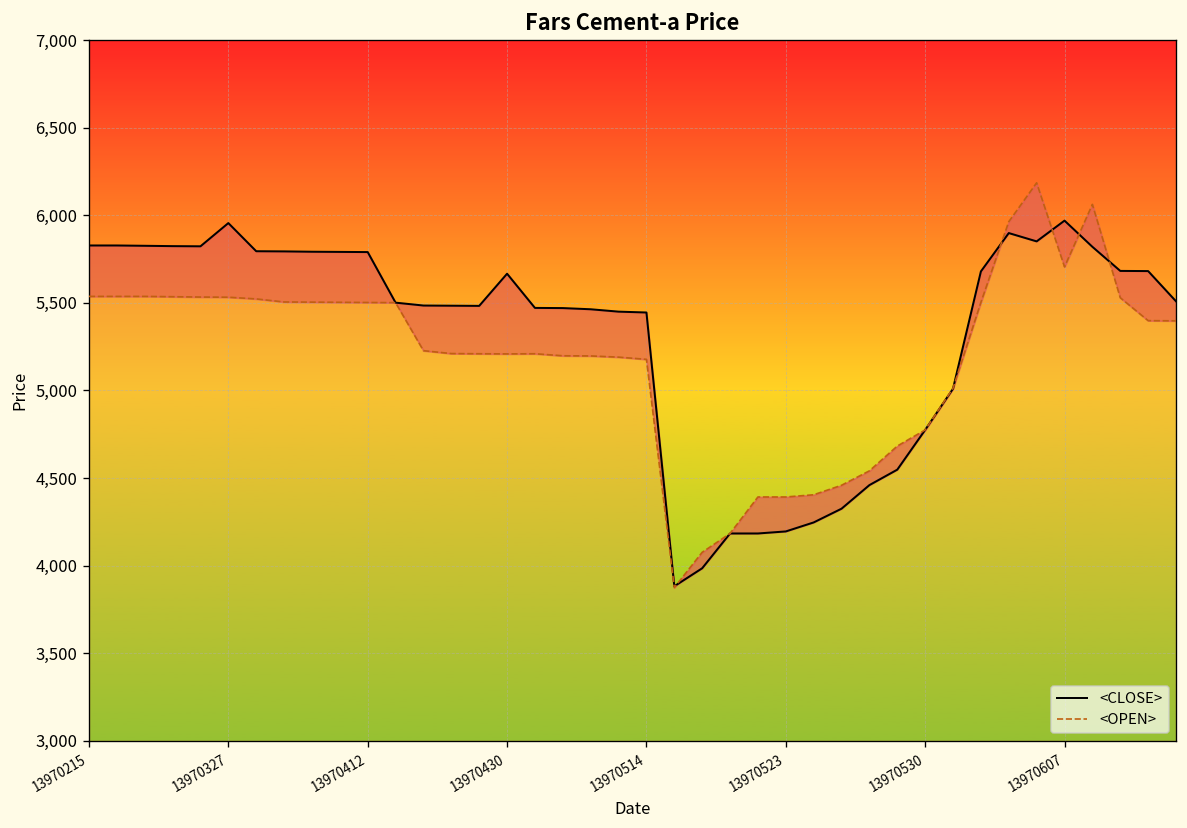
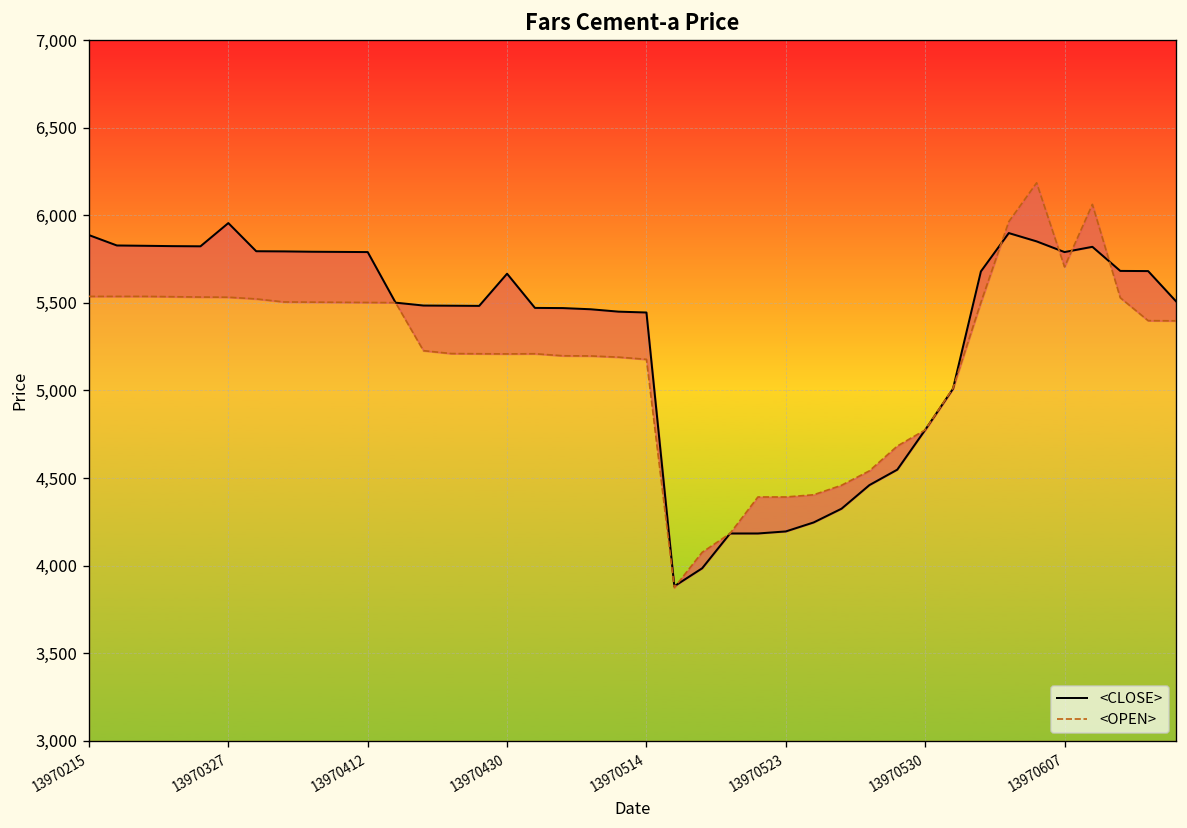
<CLOSE>, 13970215: 5,830 -> 5,890
<CLOSE>, 13970607: 5,970 -> 5,790
